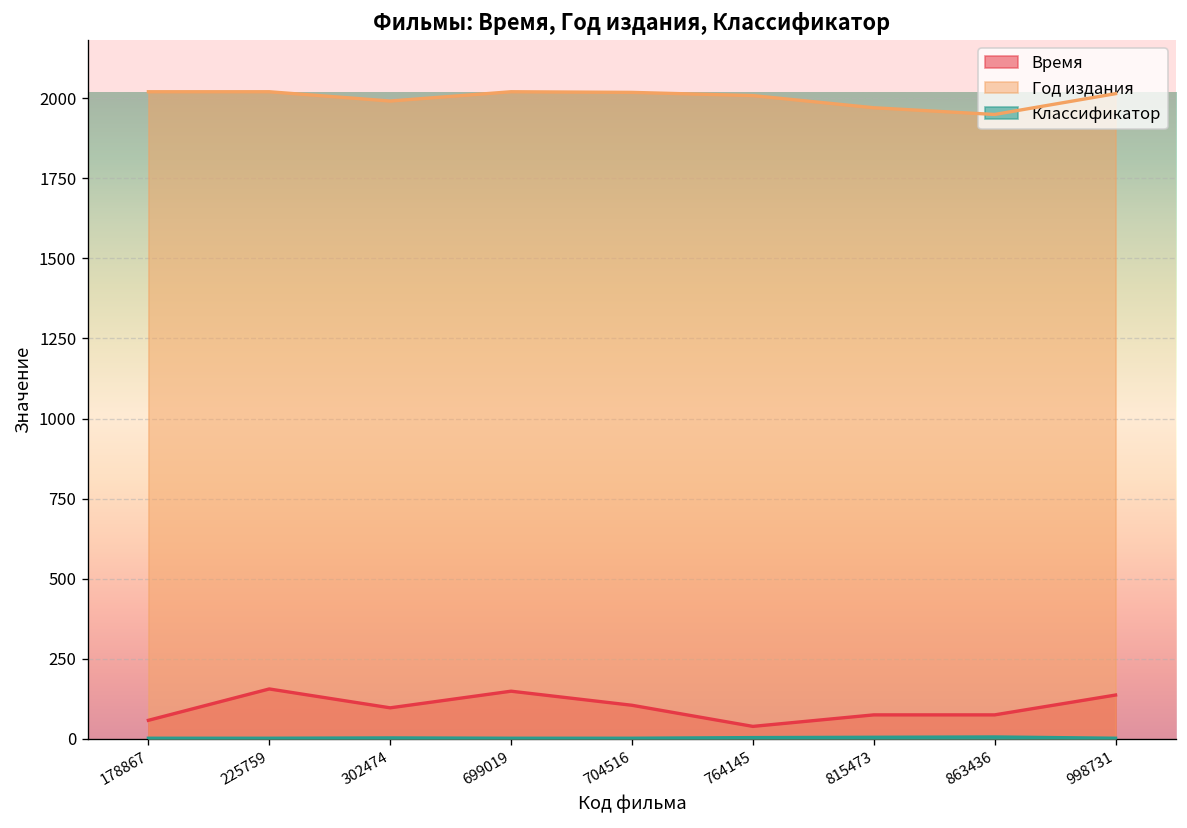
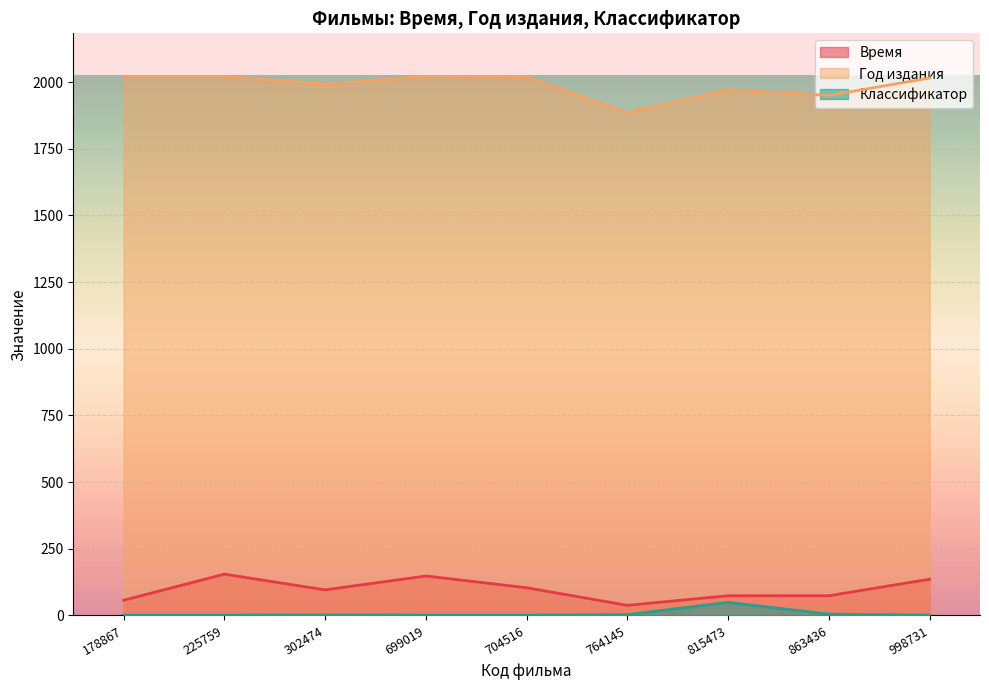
Год издания, 764145: 2010 -> 1890
Классификатор, 815473: 0 -> 50
